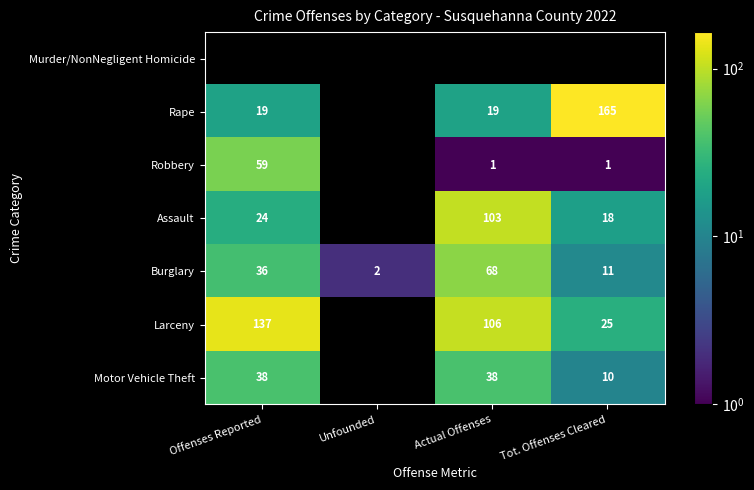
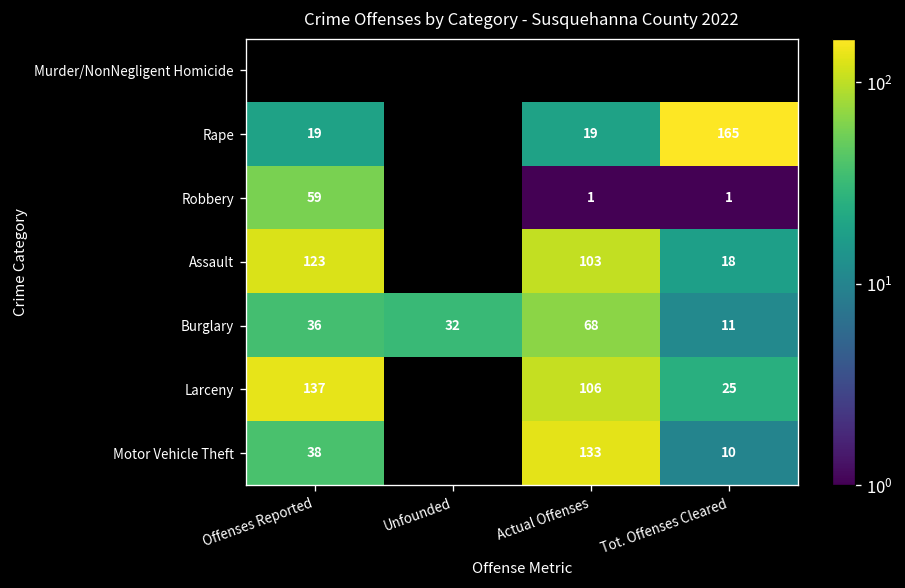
Assault, Offenses Reported: 24 -> 123
Burglary, Unfounded: 2 -> 32
Motor Vehicle Theft, Actual Offenses: 38 -> 133
